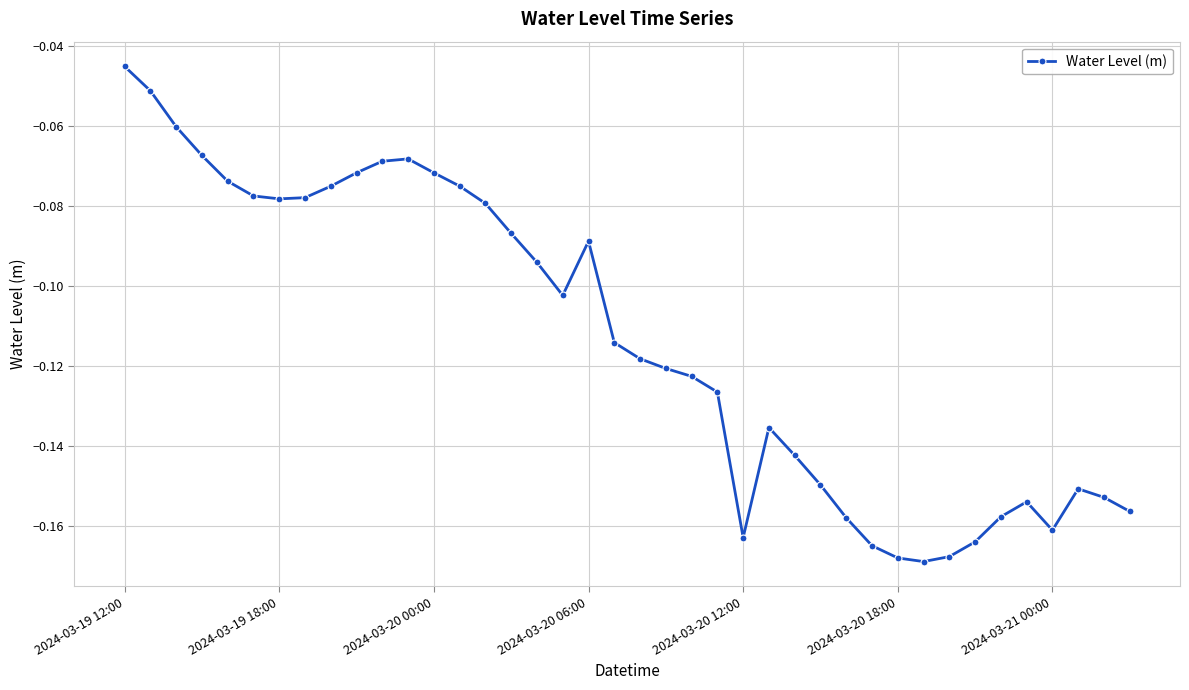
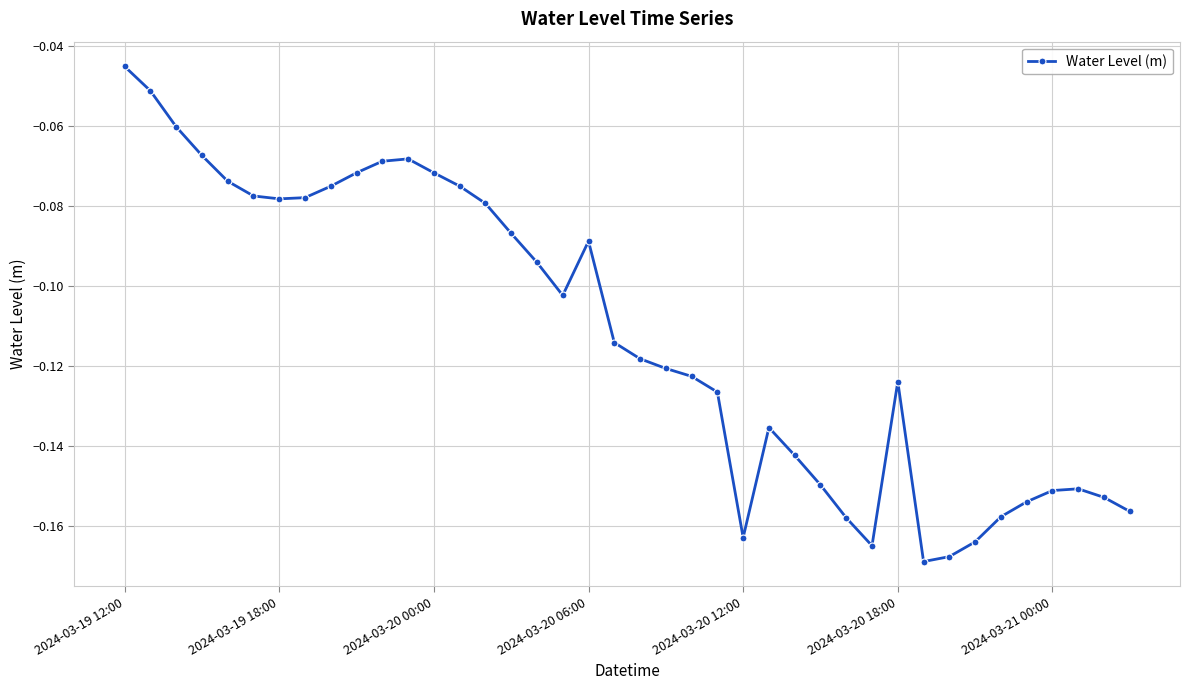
2024-03-20 18:00: -0.168 -> -0.124
2024-03-21 00:00: -0.161 -> -0.151
